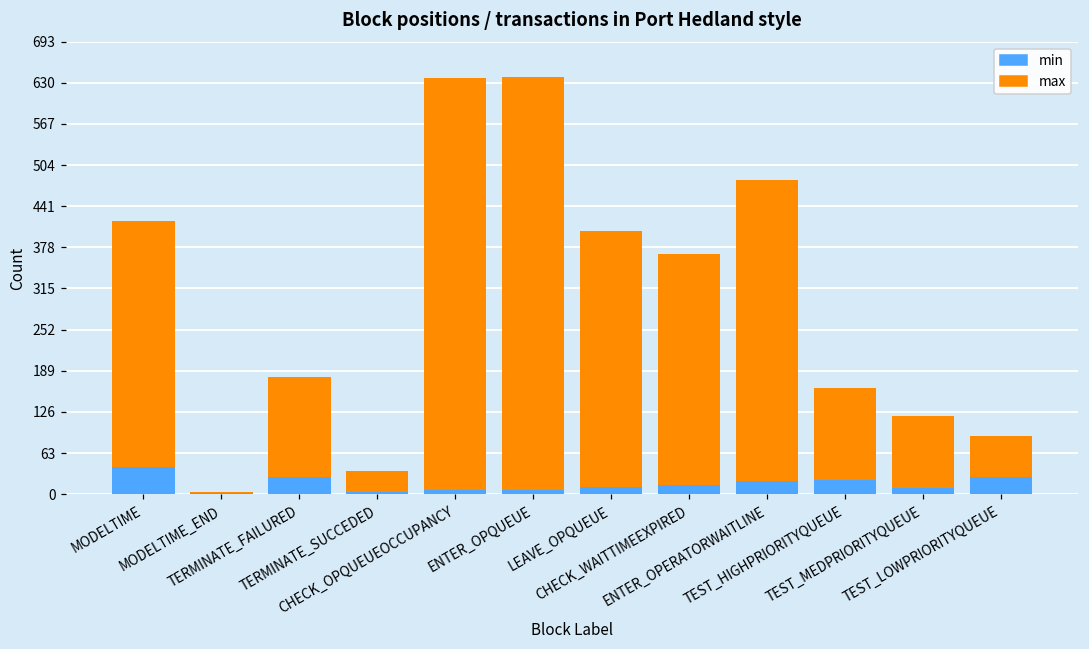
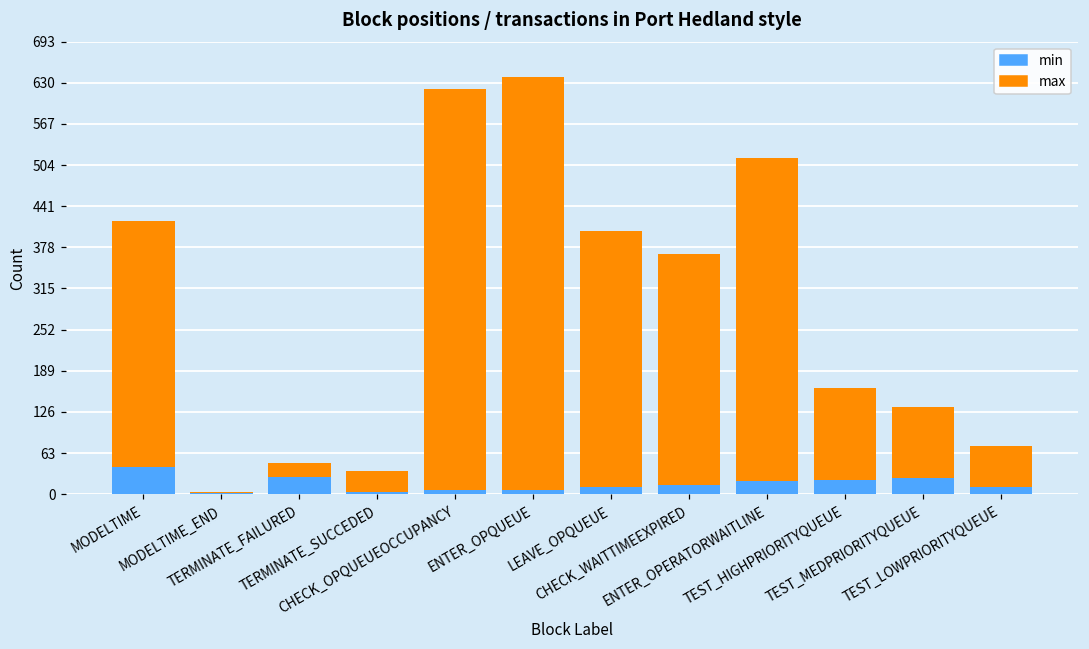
max, TERMINATE_FAILURED: 150 -> 20
max, CHECK_OPQUEUEOCCUPANCY: 630 -> 620
max, ENTER_OPERATORWAITLINE: 460 -> 500
min, TEST_MEDPRIORITYQUEUE: 10 -> 20
min, TEST_LOWPRIORITYQUEUE: 30 -> 10
